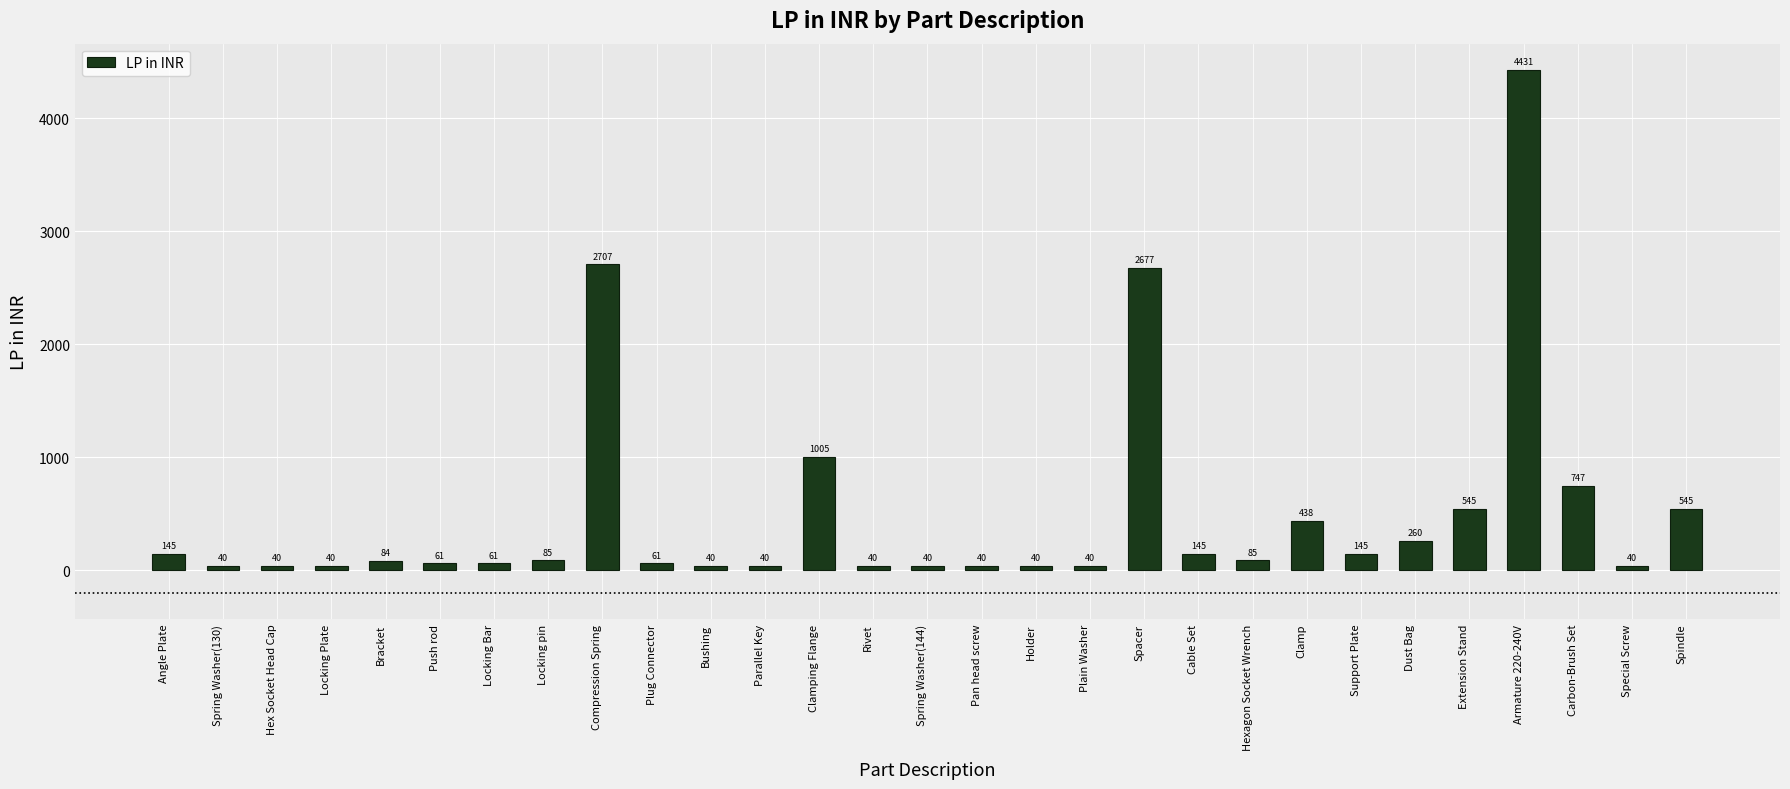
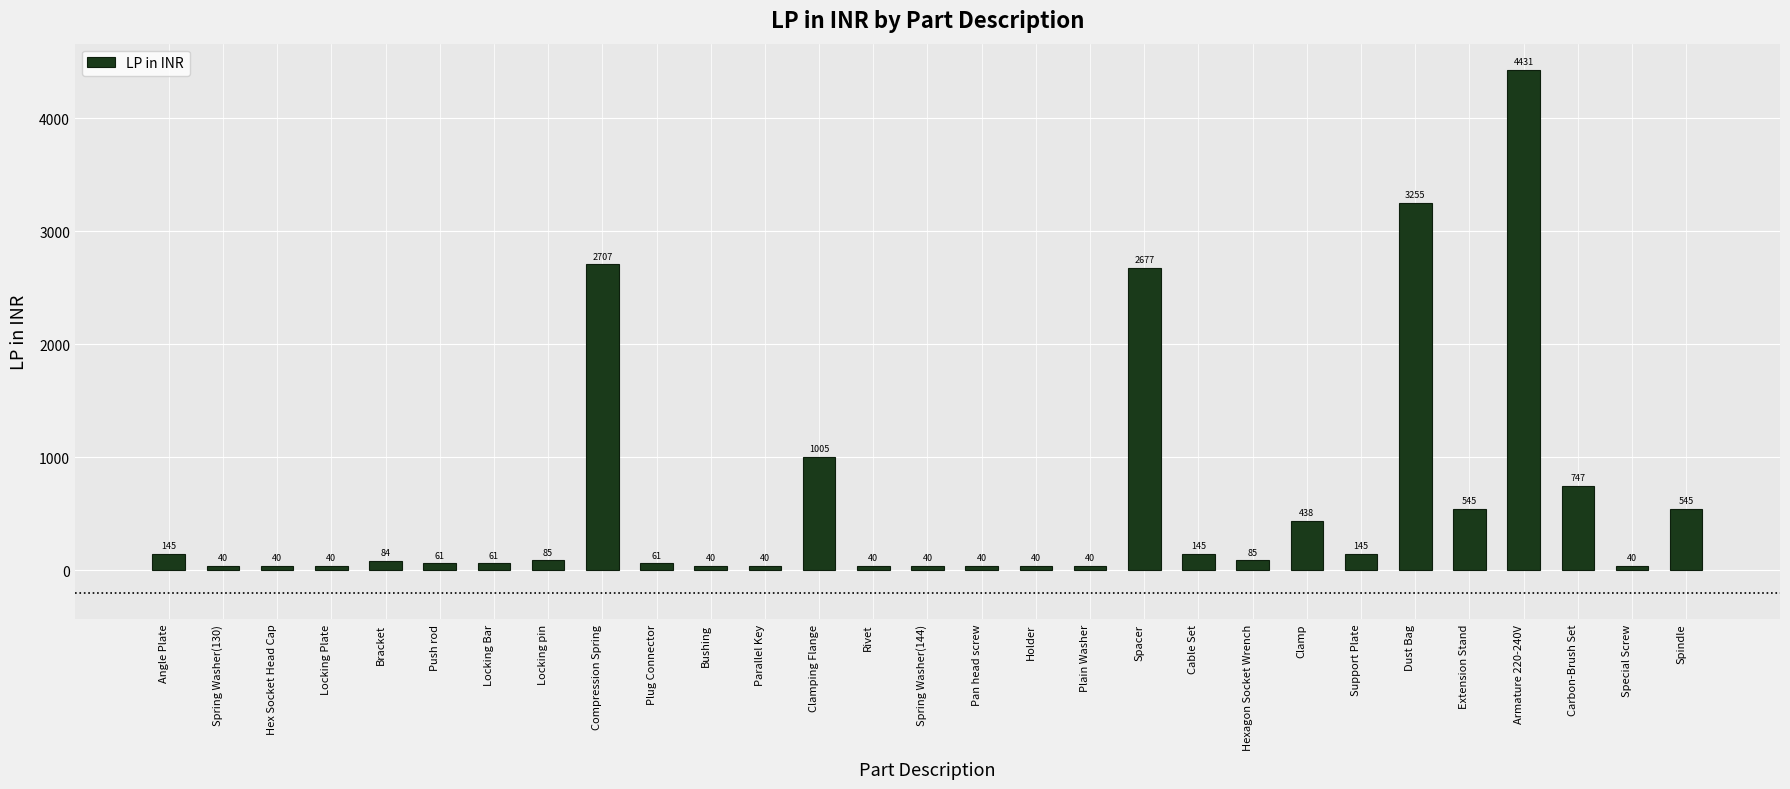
Dust Bag: 260 -> 3255
